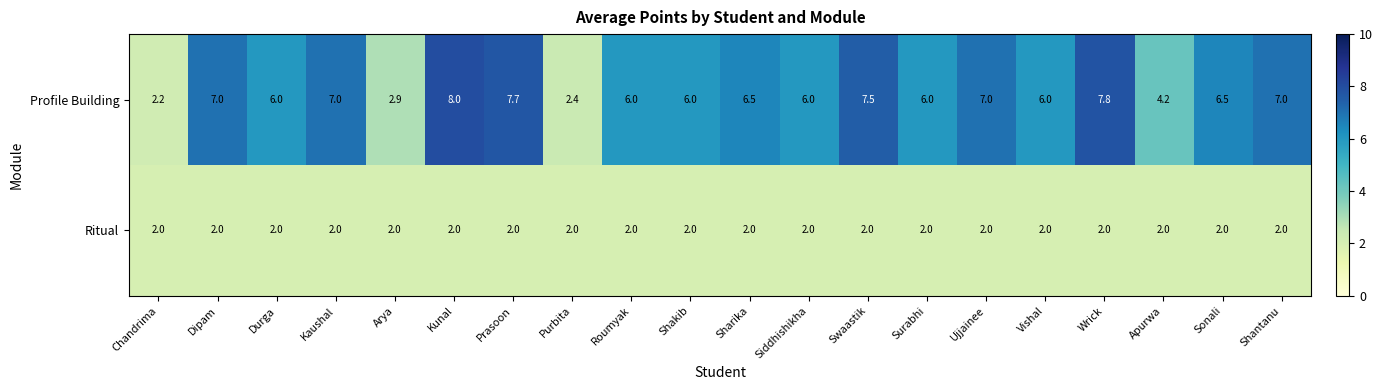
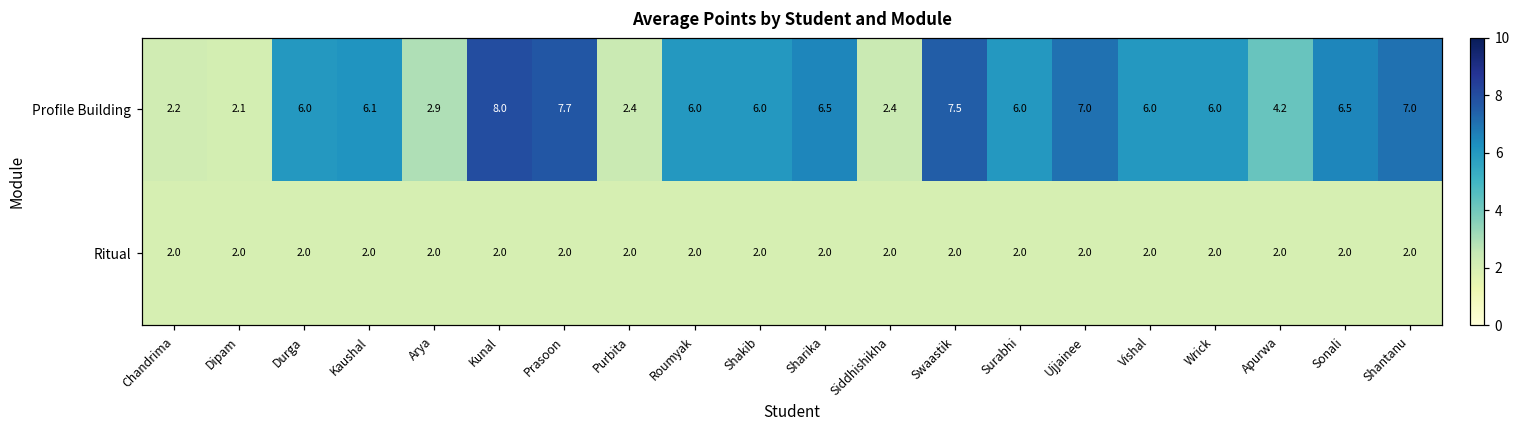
Profile Building, Dipam: 7.0 -> 2.1
Profile Building, Kaushal: 7.0 -> 6.1
Profile Building, Siddhishikha: 6.0 -> 2.4
Profile Building, Wrick: 7.8 -> 6.0
